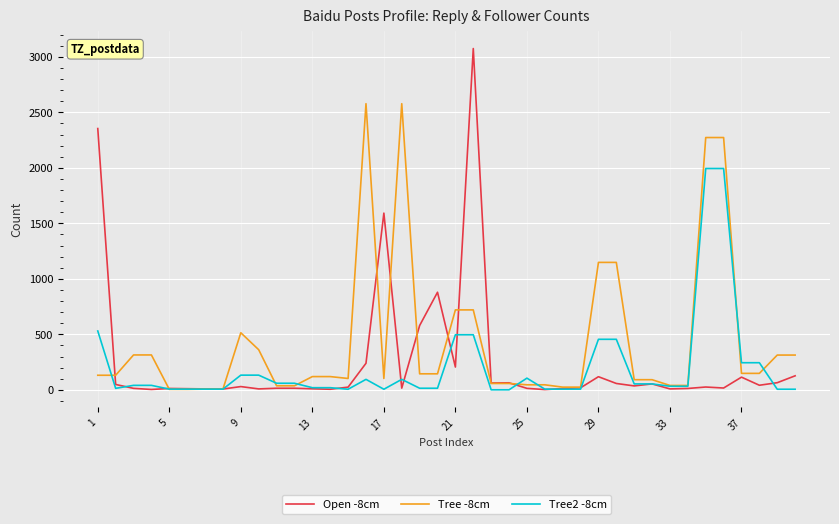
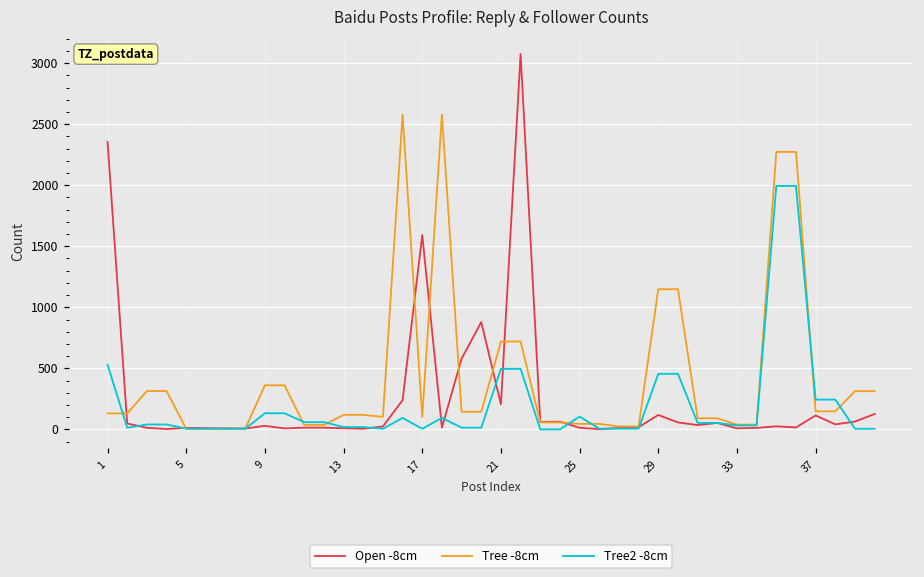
Tree -8cm, 9: 510 -> 360
